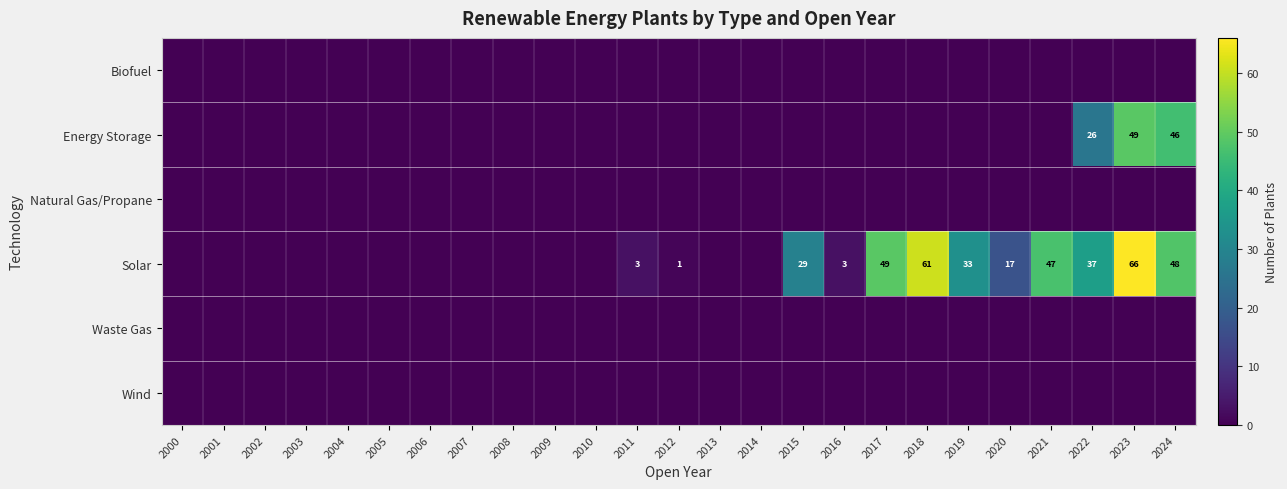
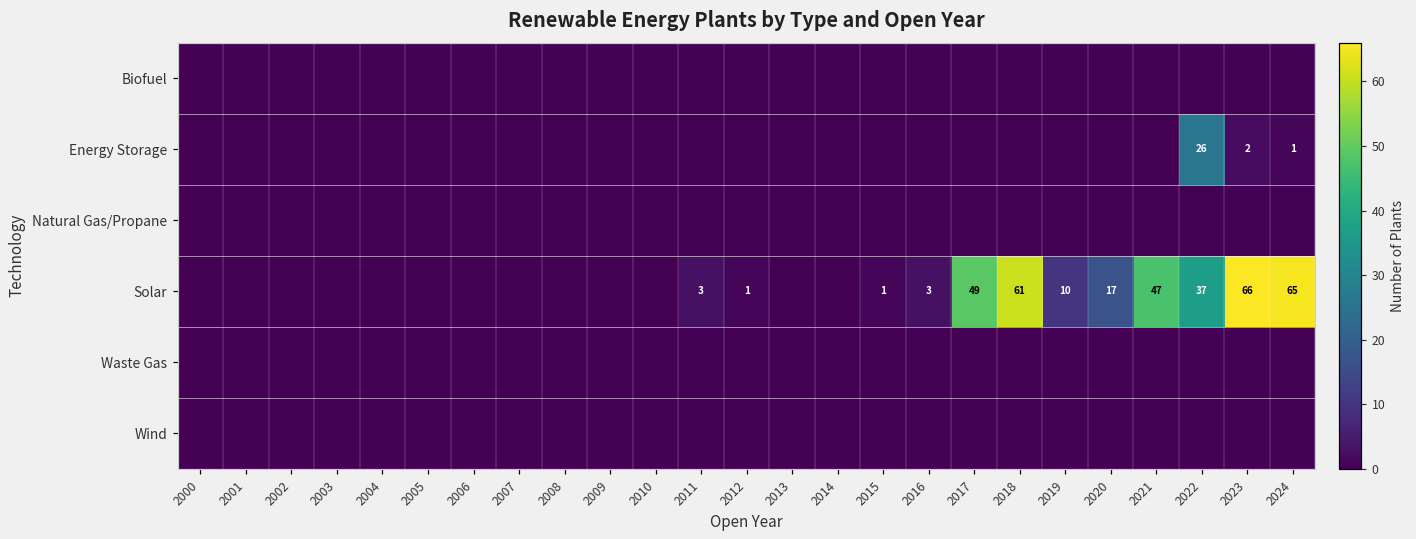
Energy Storage, 2023: 49 -> 2
Energy Storage, 2024: 46 -> 1
Solar, 2015: 29 -> 1
Solar, 2019: 33 -> 10
Solar, 2024: 48 -> 65
